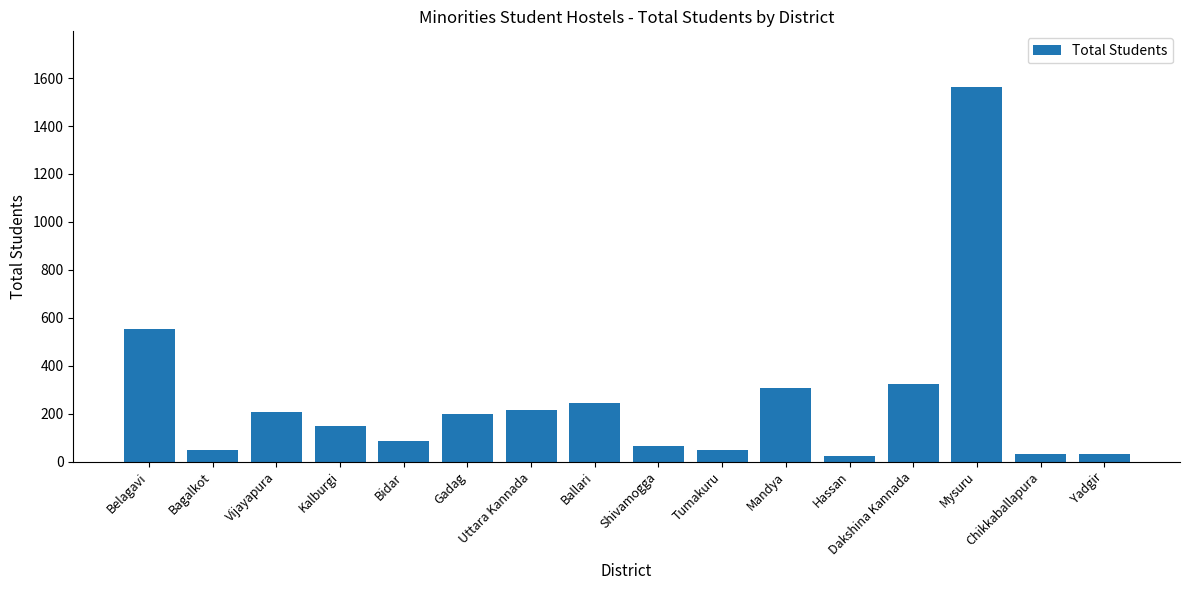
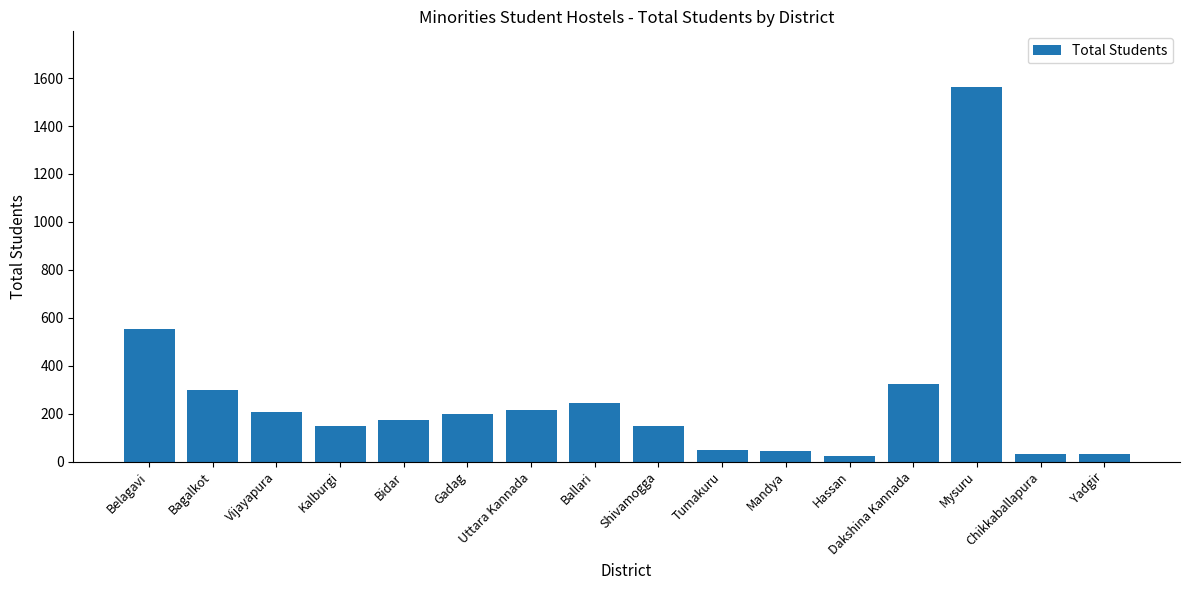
Bagalkot: 50 -> 300
Bidar: 90 -> 180
Shivamogga: 70 -> 150
Mandya: 310 -> 40
